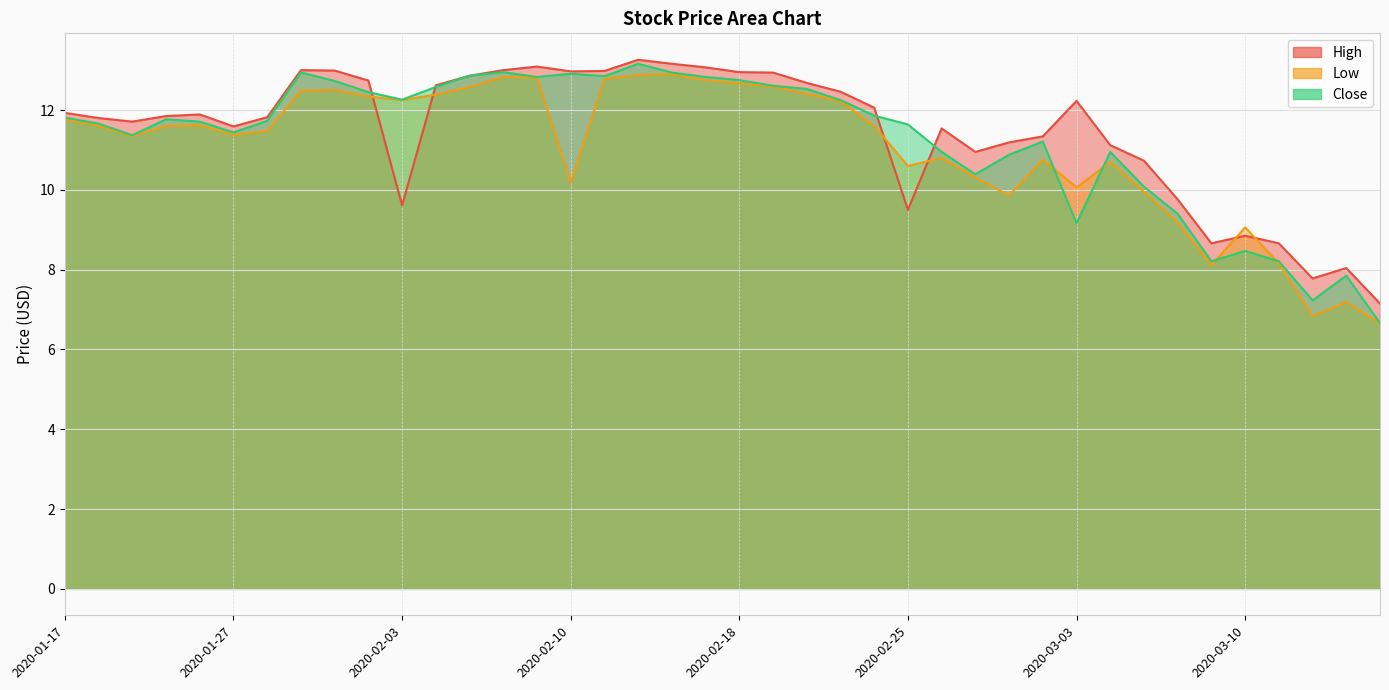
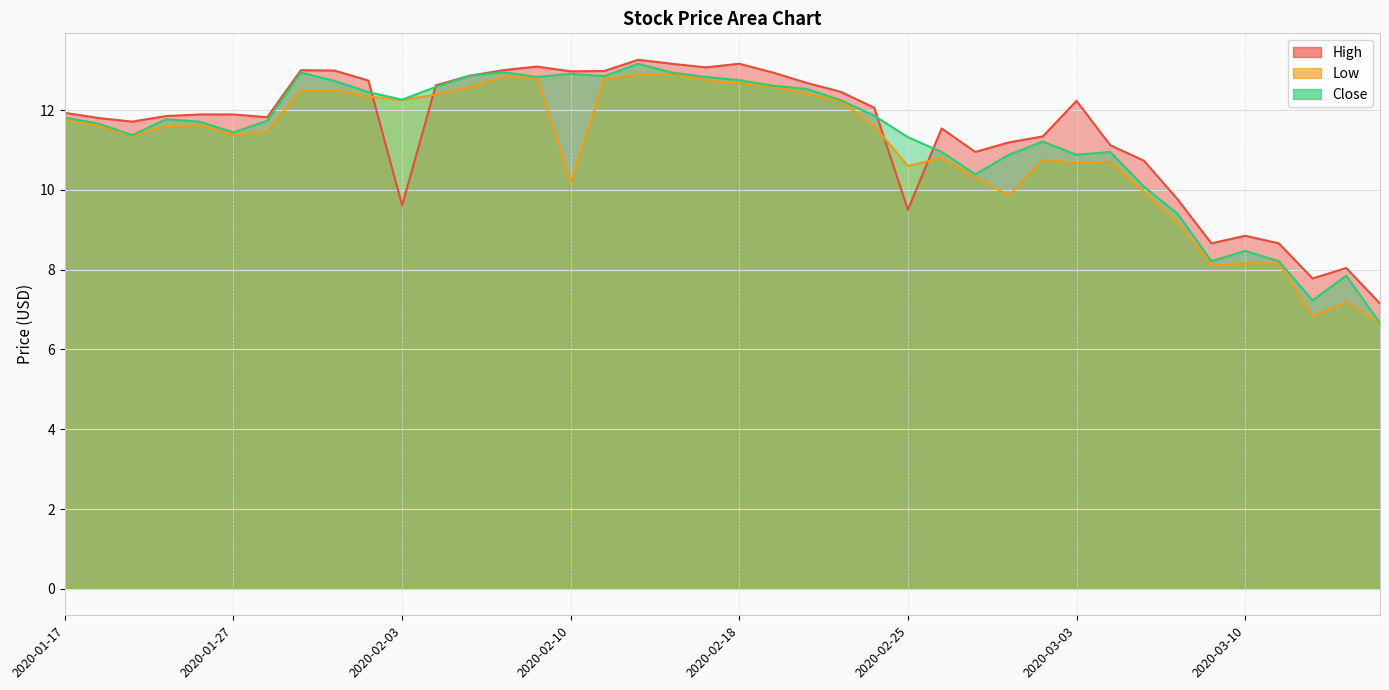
High, 2020-01-27: 11.6 -> 11.9
High, 2020-02-18: 13.0 -> 13.2
Close, 2020-02-25: 11.6 -> 11.3
Low, 2020-03-03: 10.1 -> 10.7
Close, 2020-03-03: 9.2 -> 10.9
Low, 2020-03-10: 9.1 -> 8.2
